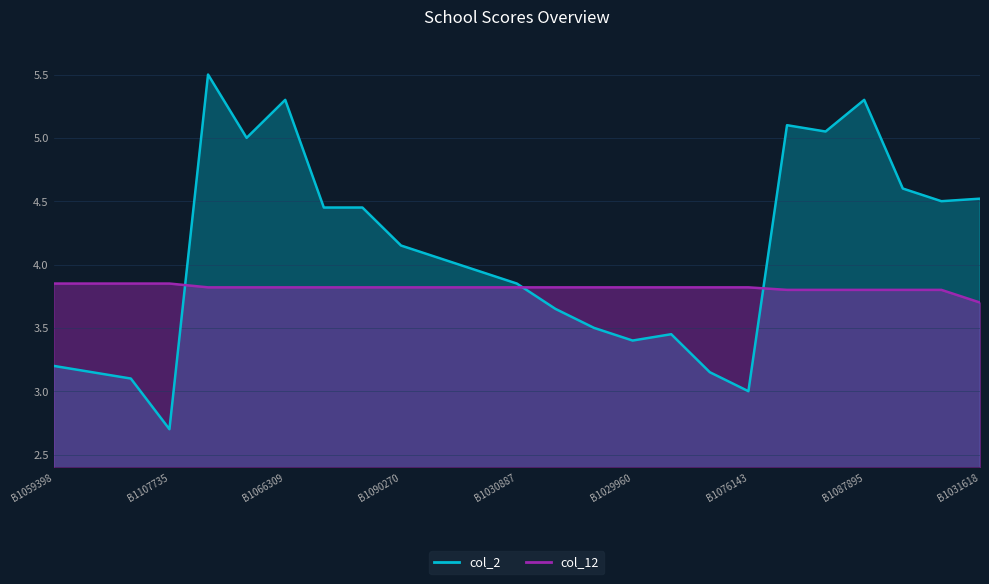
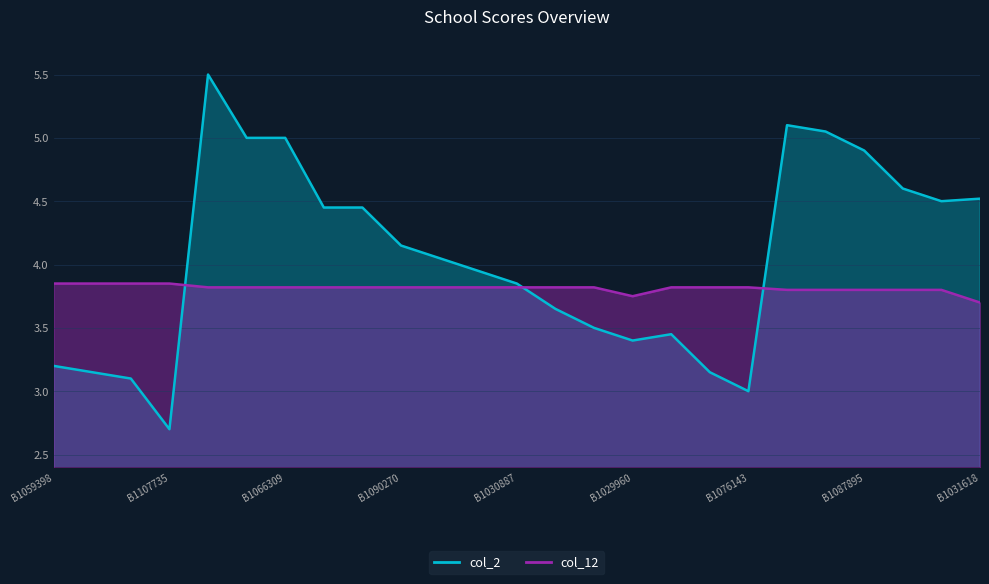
col_2, B1066309: 5.3 -> 5.0
col_12, B1029960: 3.82 -> 3.75
col_2, B1087895: 5.3 -> 4.9
